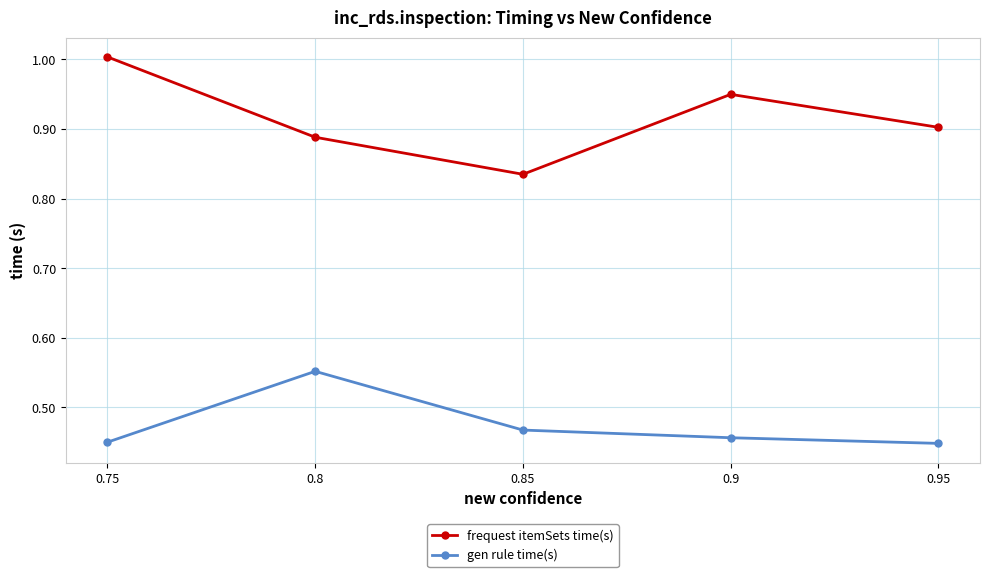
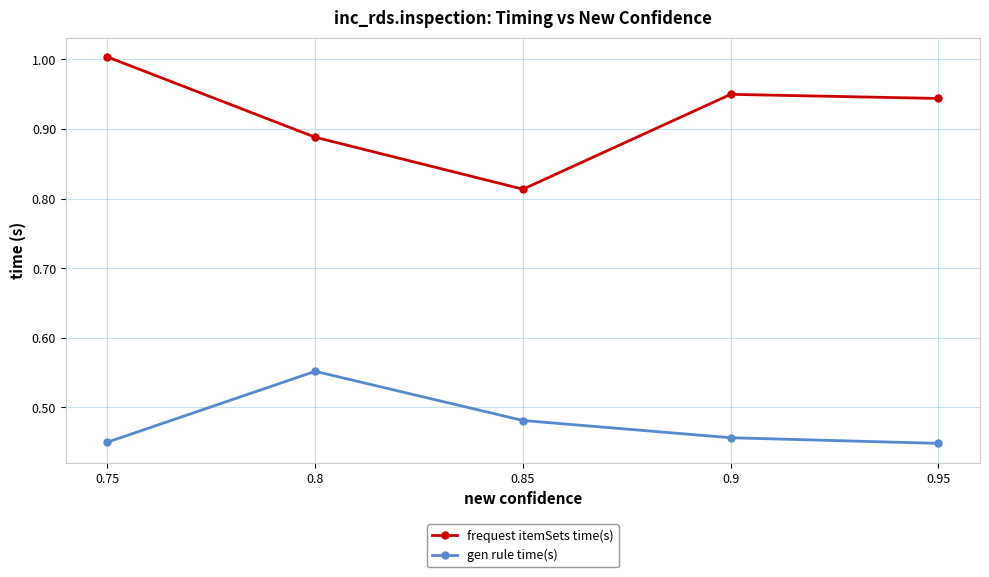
frequest itemSets time(s), 0.85: 0.84 -> 0.81
gen rule time(s), 0.85: 0.47 -> 0.48
frequest itemSets time(s), 0.95: 0.90 -> 0.94
